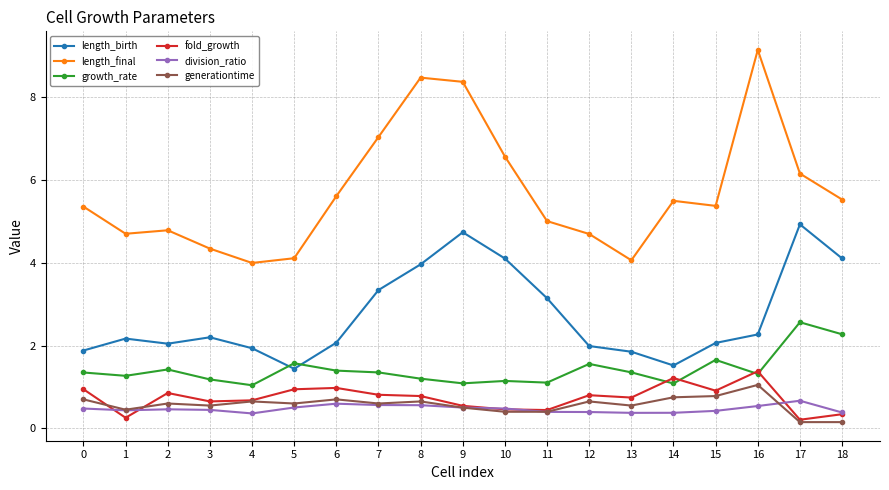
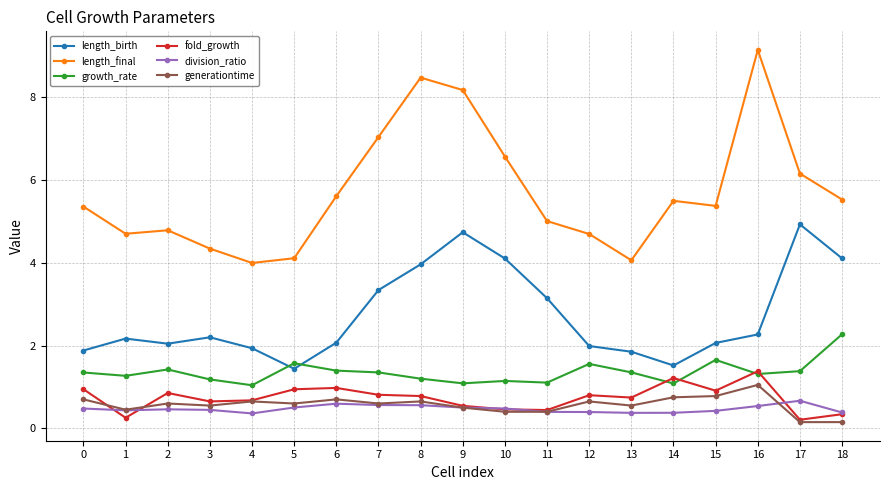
length_final, 9: 8.4 -> 8.2
growth_rate, 17: 2.6 -> 1.4
